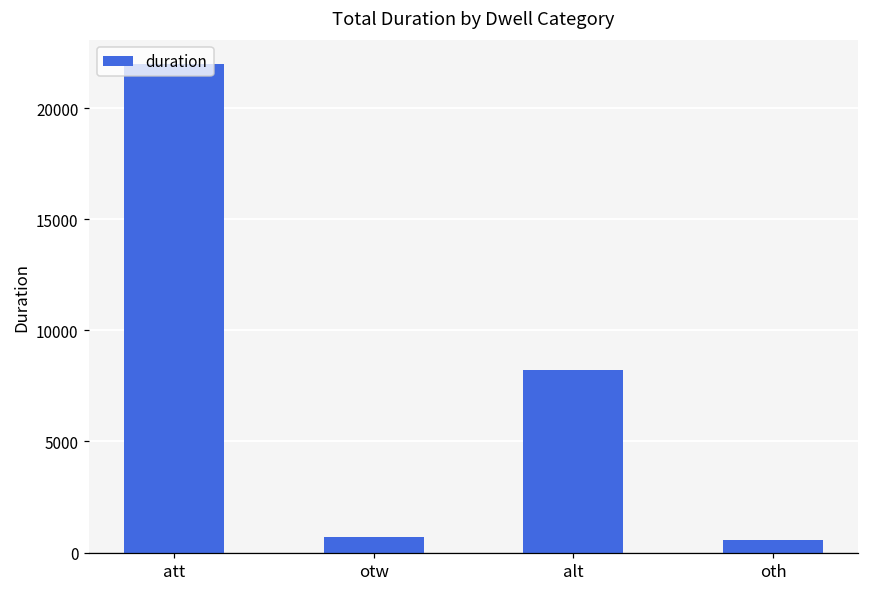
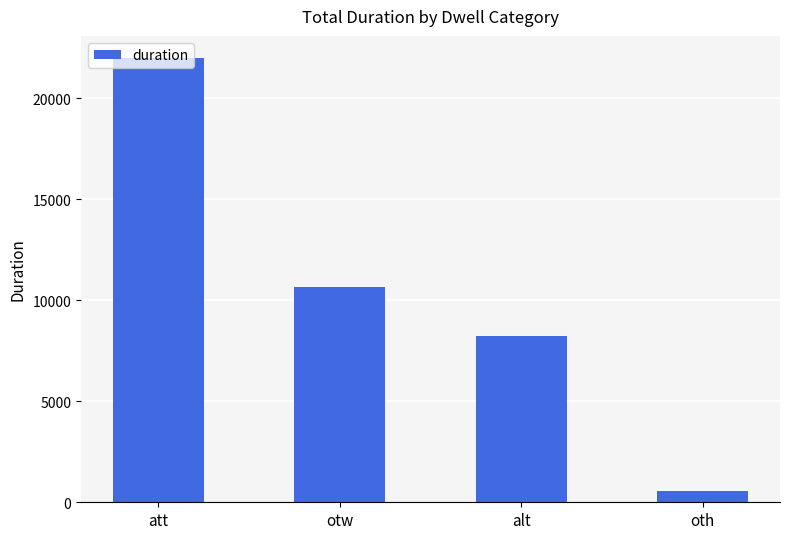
otw: 700 -> 10700
